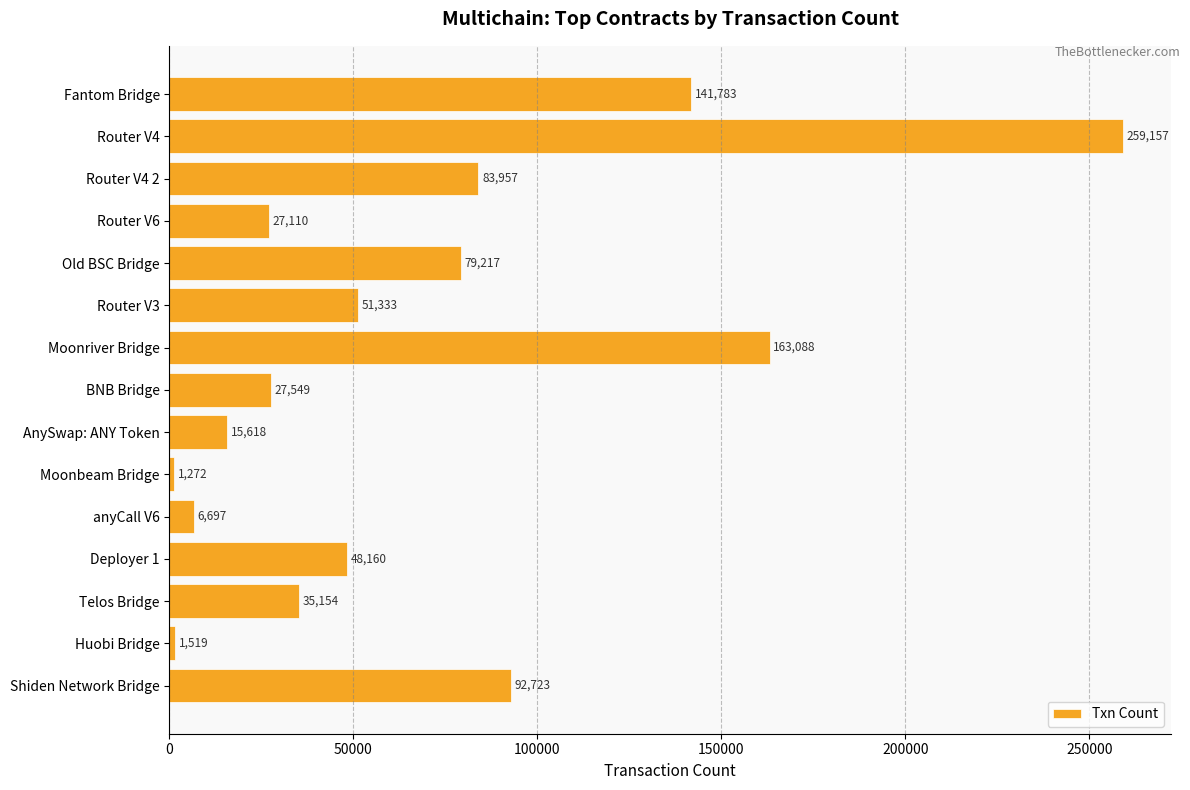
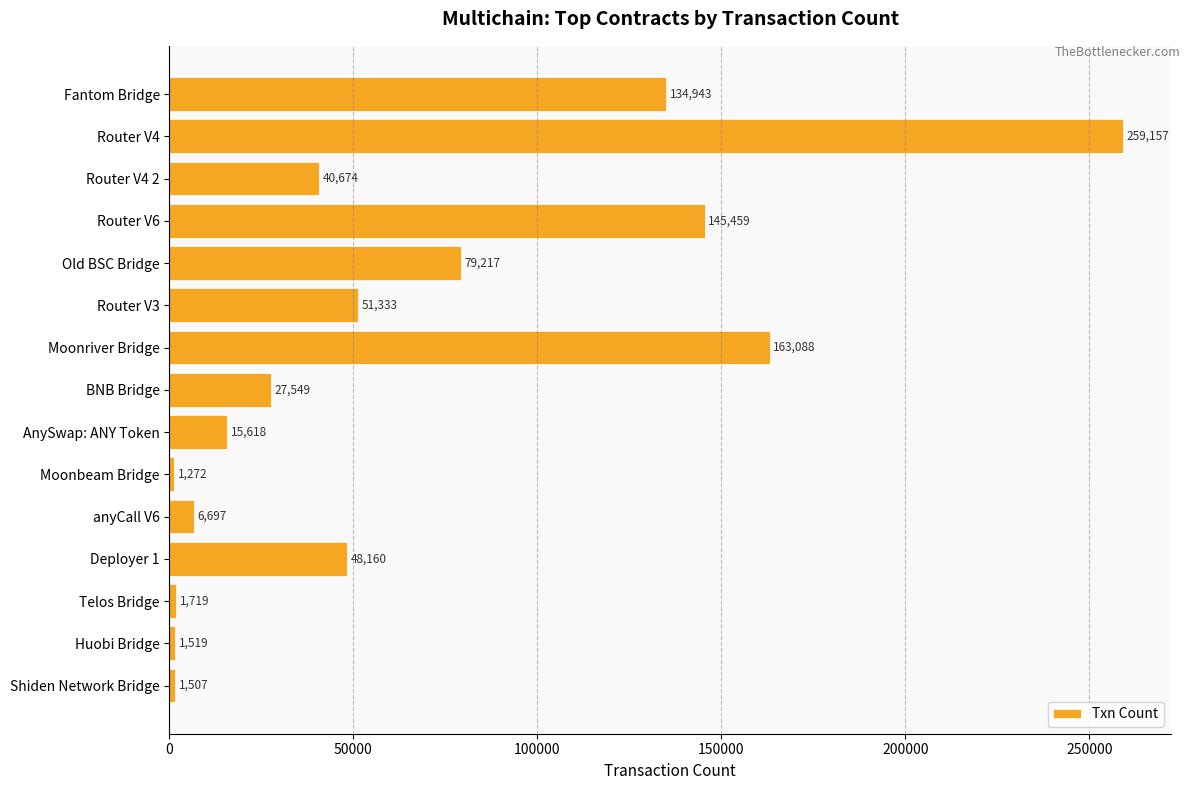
Fantom Bridge: 141,783 -> 134,943
Router V4 2: 83,957 -> 40,674
Router V6: 27,110 -> 145,459
Telos Bridge: 35,154 -> 1,719
Shiden Network Bridge: 92,723 -> 1,507
